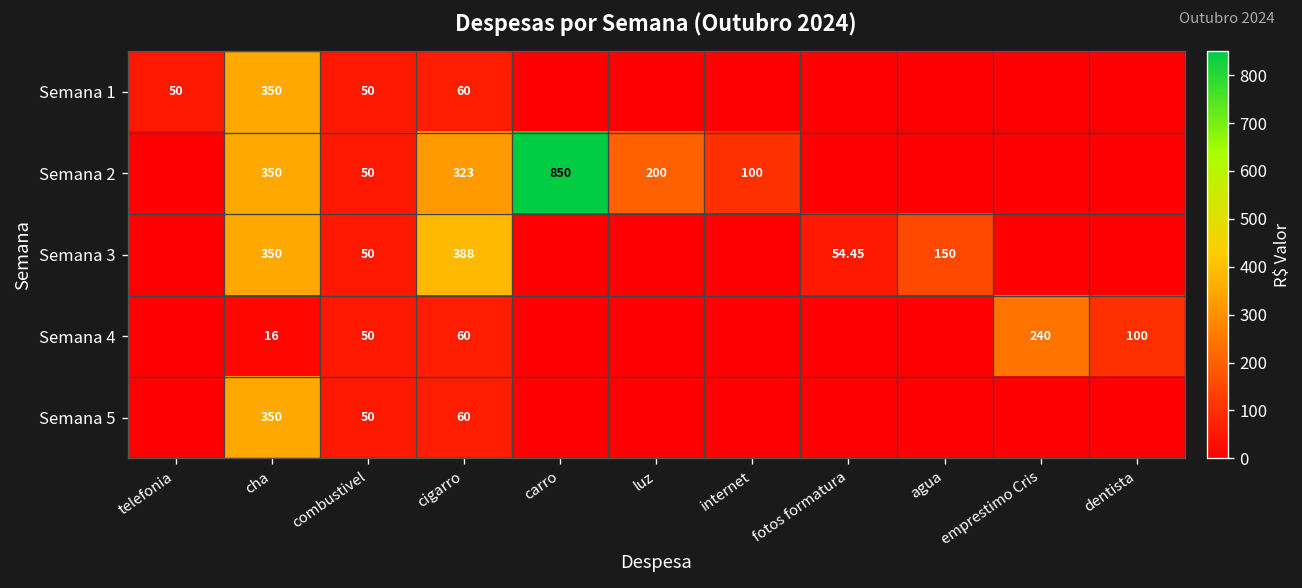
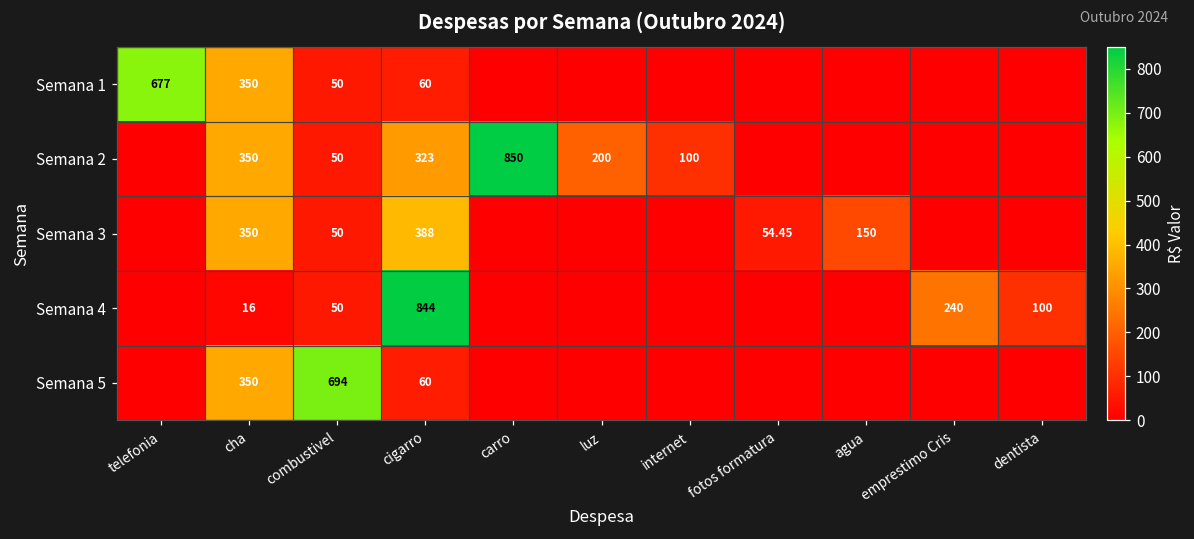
Semana 1, telefonia: 50 -> 677
Semana 4, cigarro: 60 -> 844
Semana 5, combustivel: 50 -> 694
